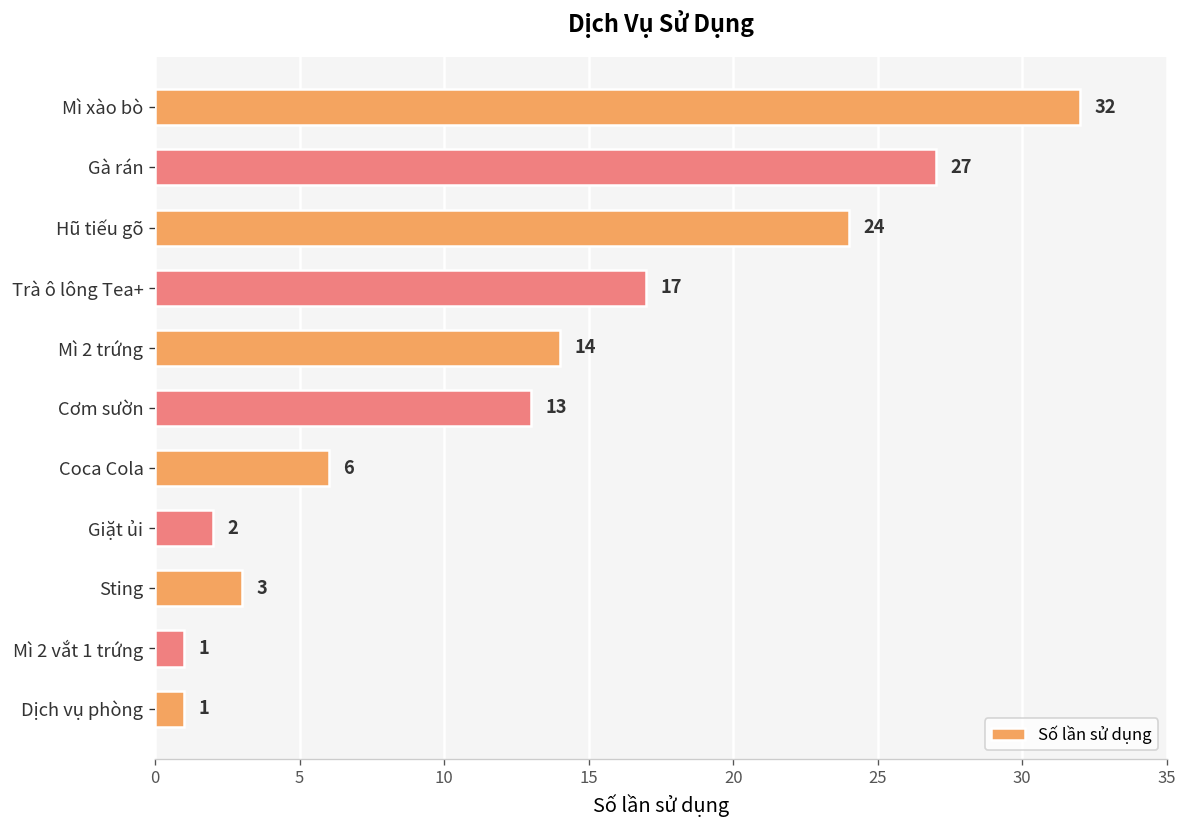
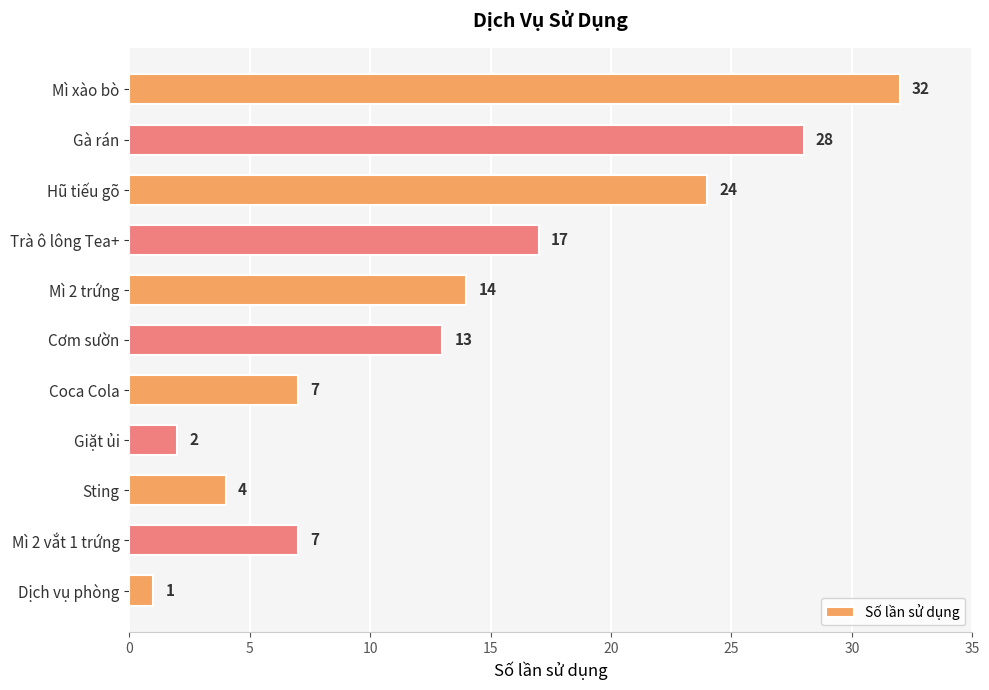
Gà rán: 27 -> 28
Coca Cola: 6 -> 7
Sting: 3 -> 4
Mì 2 vắt 1 trứng: 1 -> 7
